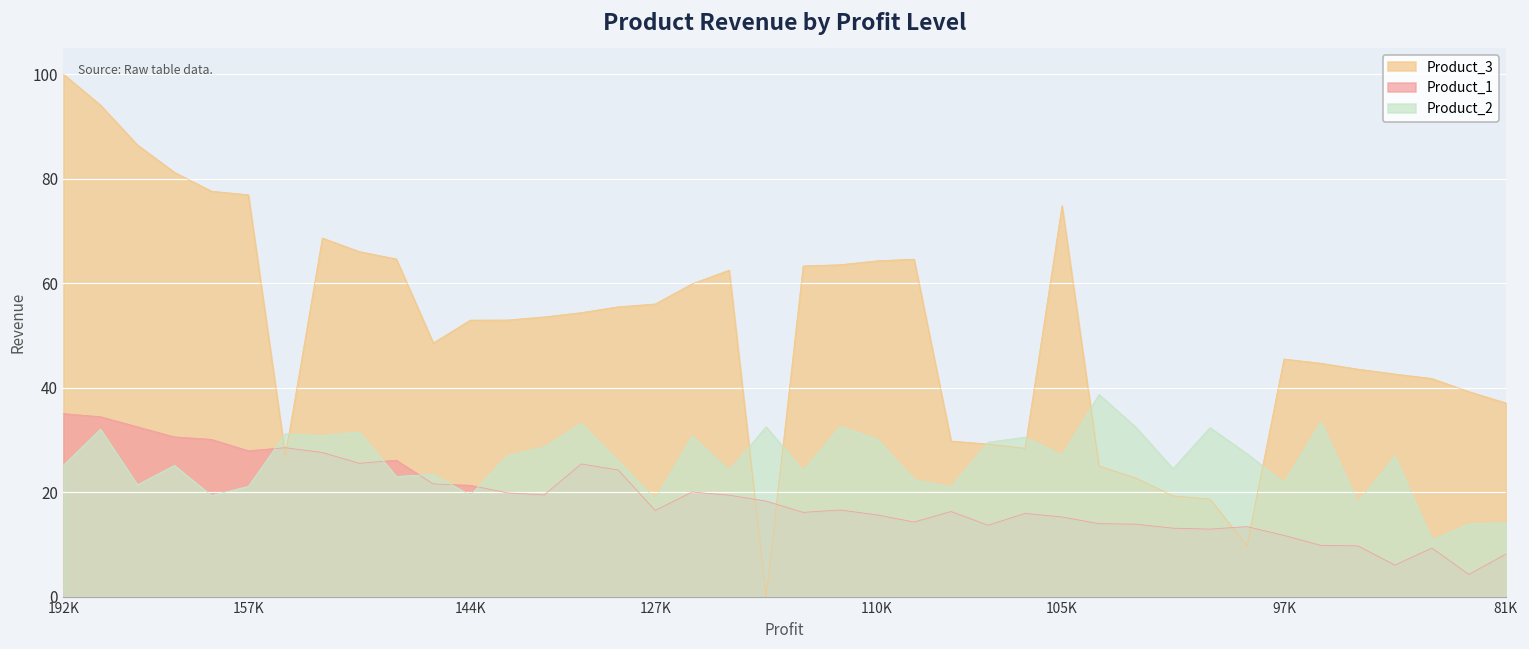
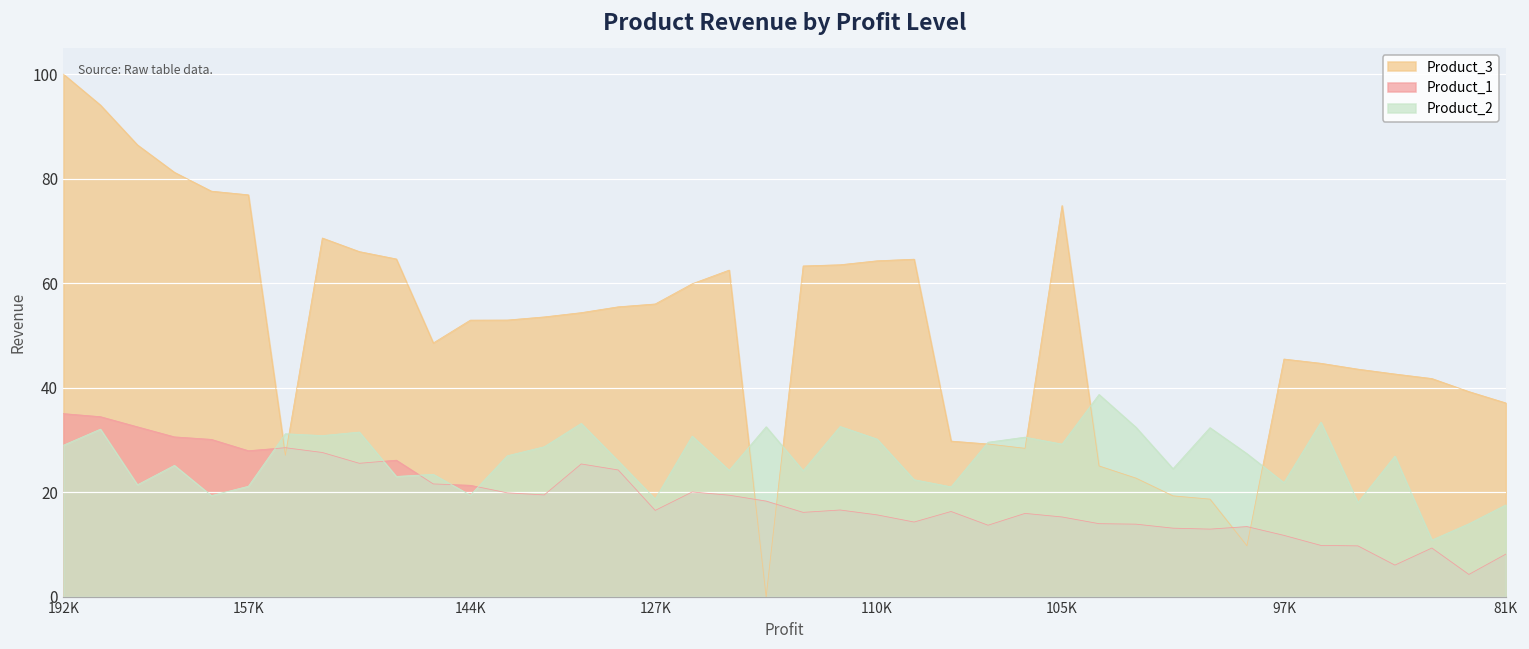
Product_2, 192K: 25 -> 29
Product_2, 105K: 27 -> 29
Product_2, 81K: 14 -> 18
